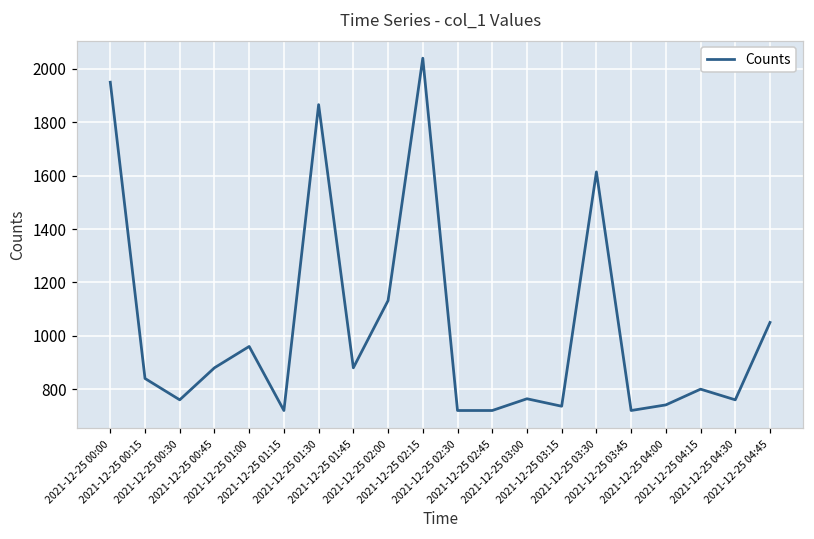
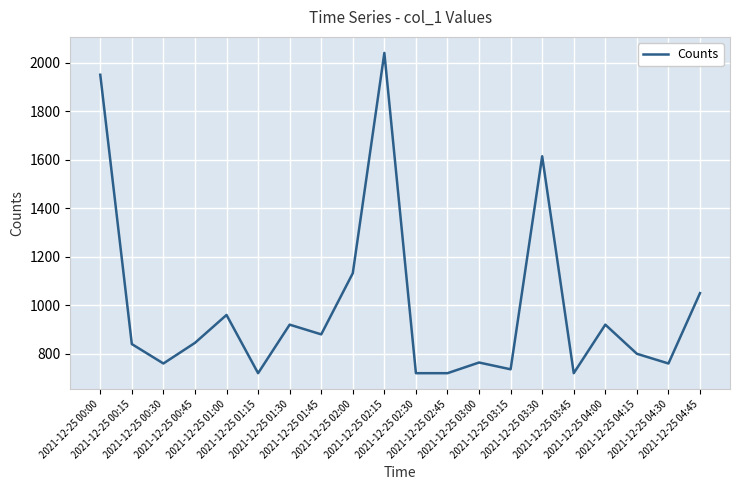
2021-12-25 00:45: 880 -> 850
2021-12-25 01:30: 1870 -> 920
2021-12-25 04:00: 740 -> 920
